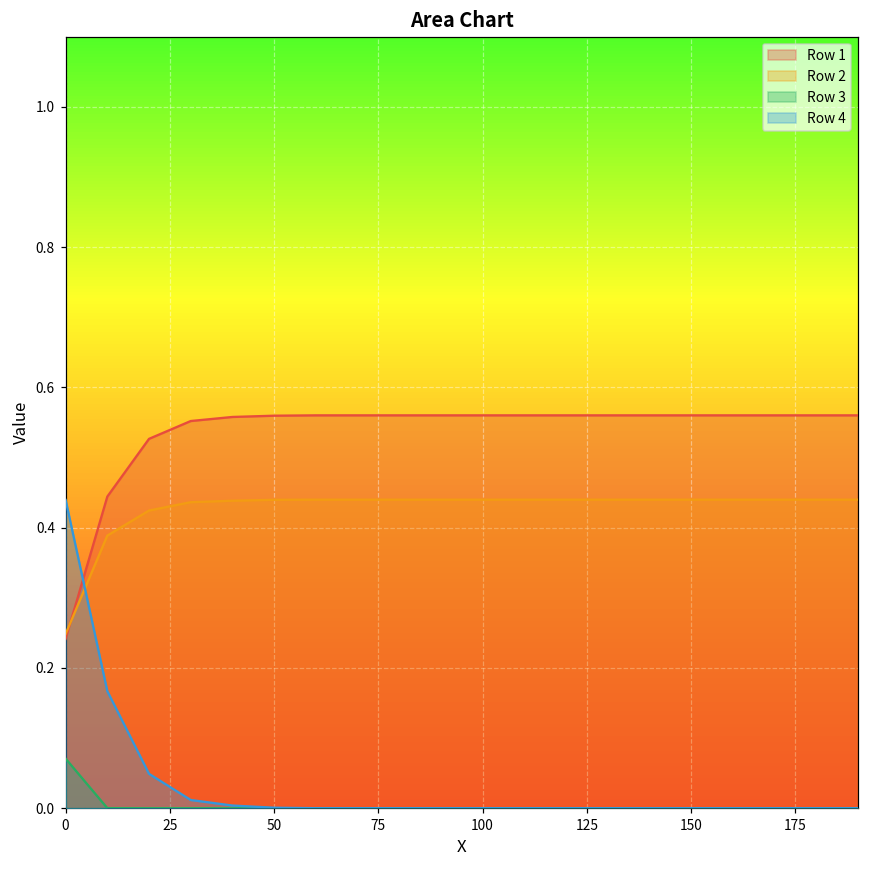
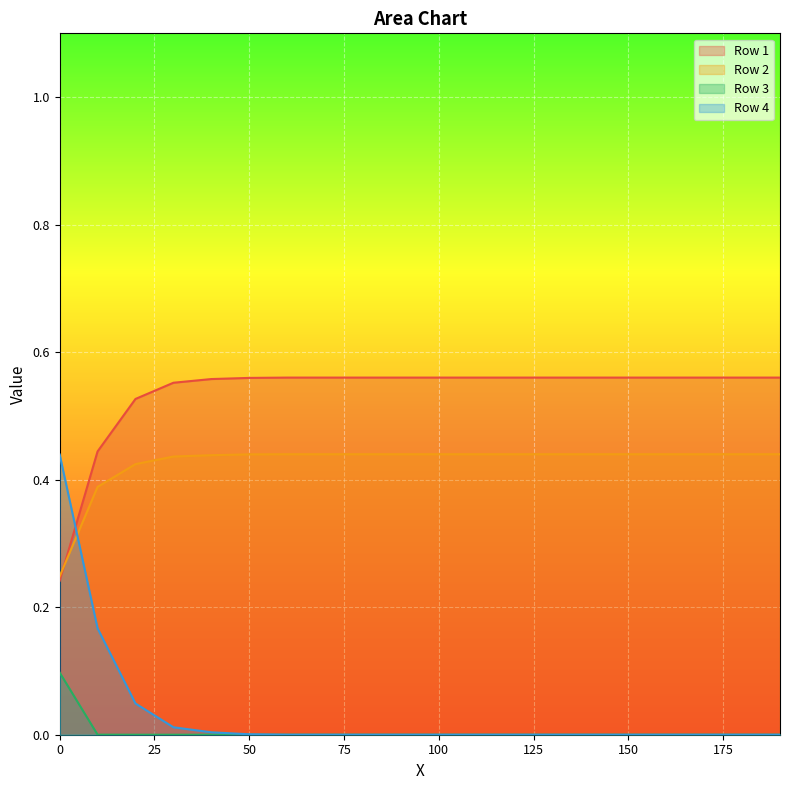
Row 3, 0: 0.07 -> 0.10
